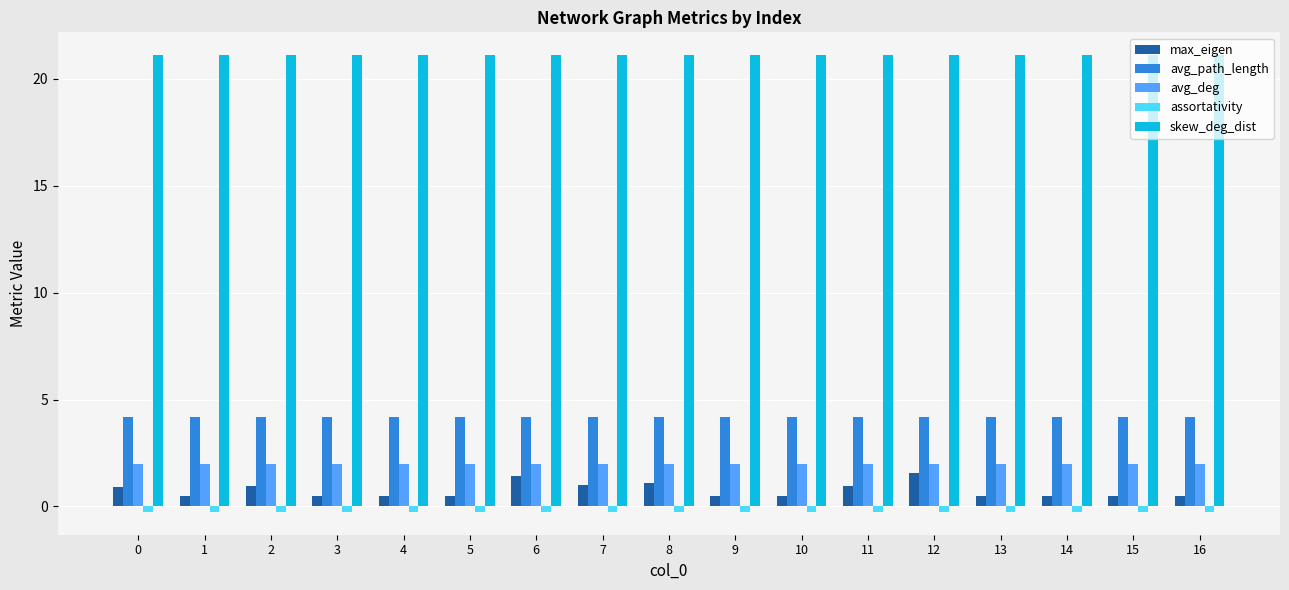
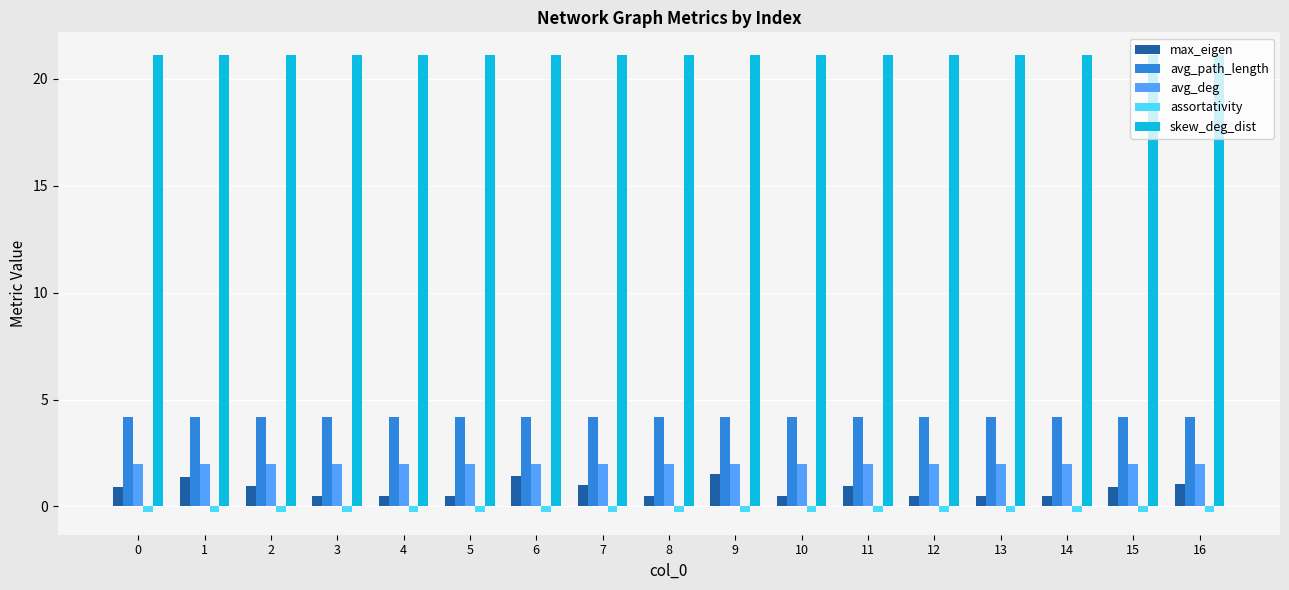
max_eigen, 1: 0.5 -> 1.4
max_eigen, 8: 1.1 -> 0.5
max_eigen, 9: 0.5 -> 1.5
max_eigen, 12: 1.6 -> 0.5
max_eigen, 15: 0.5 -> 0.9
max_eigen, 16: 0.5 -> 1.1
